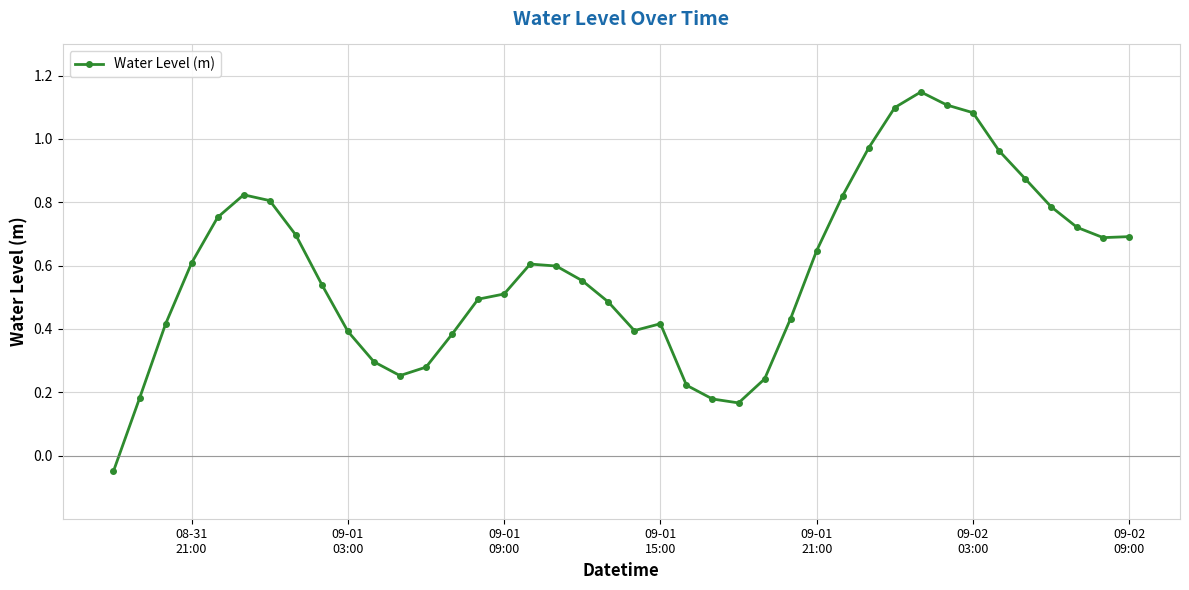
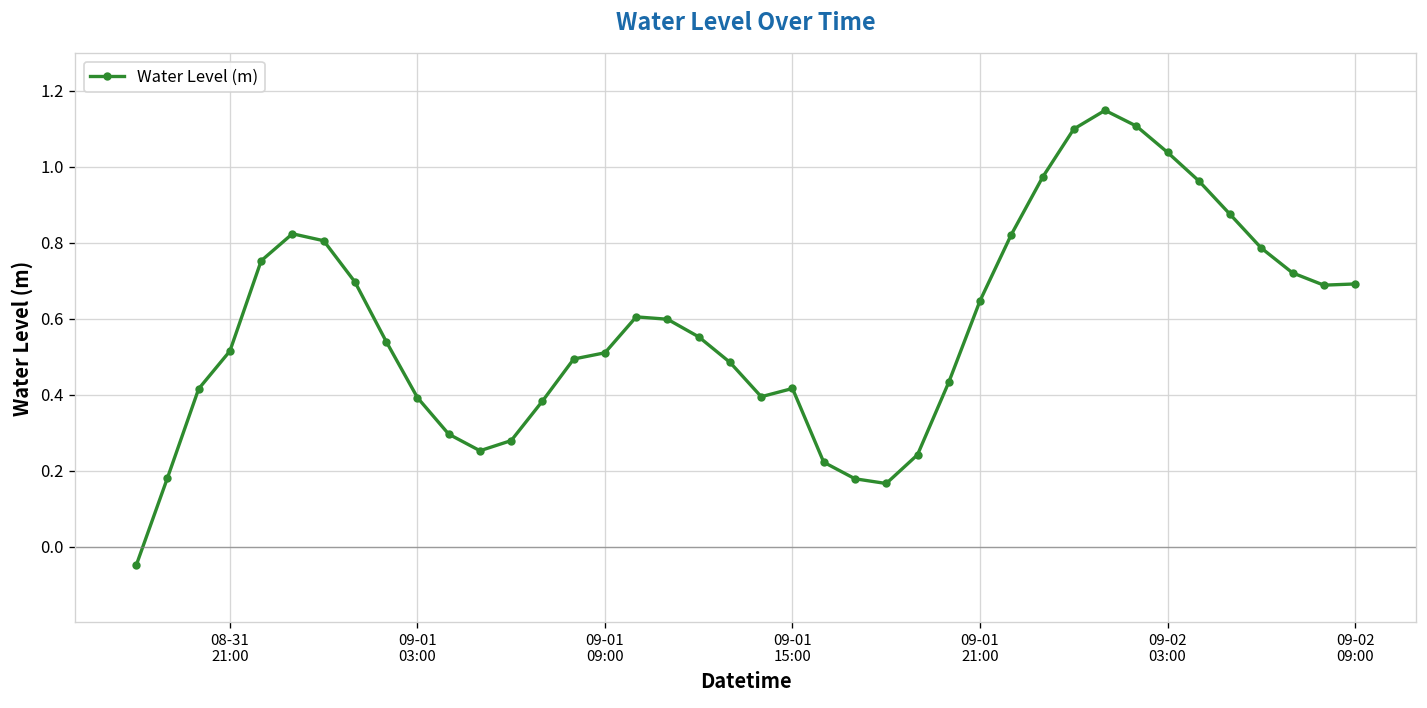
08-31 21:00: 0.61 -> 0.52
09-02 03:00: 1.08 -> 1.04
